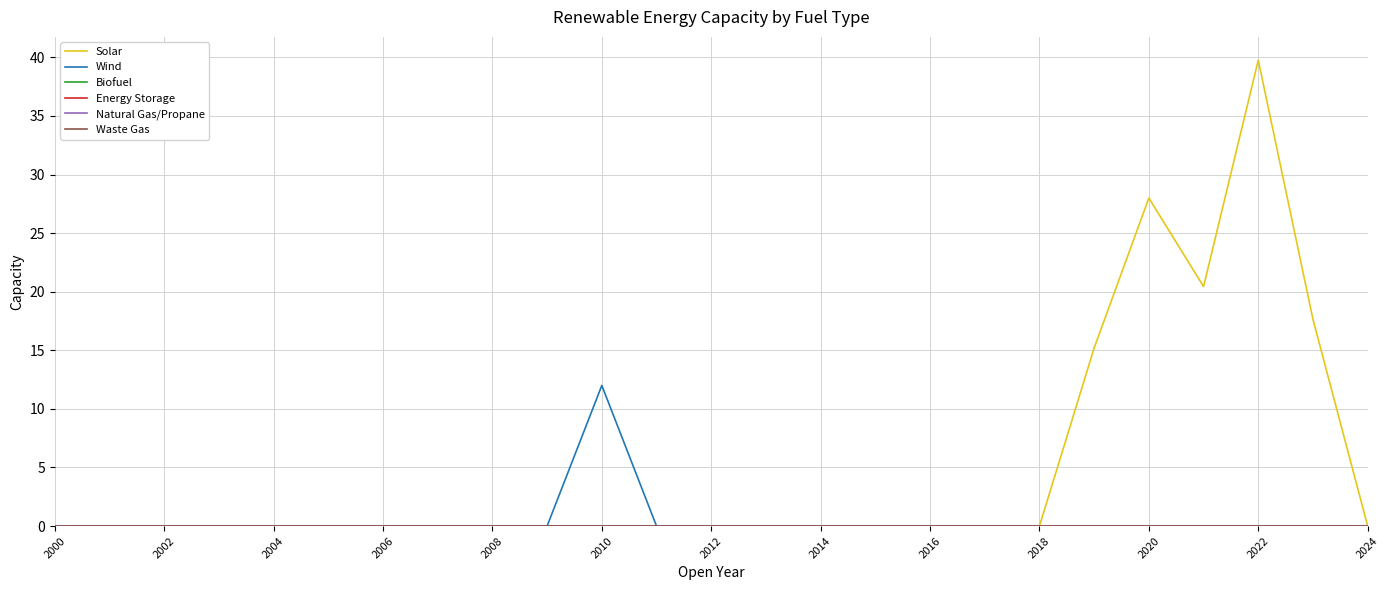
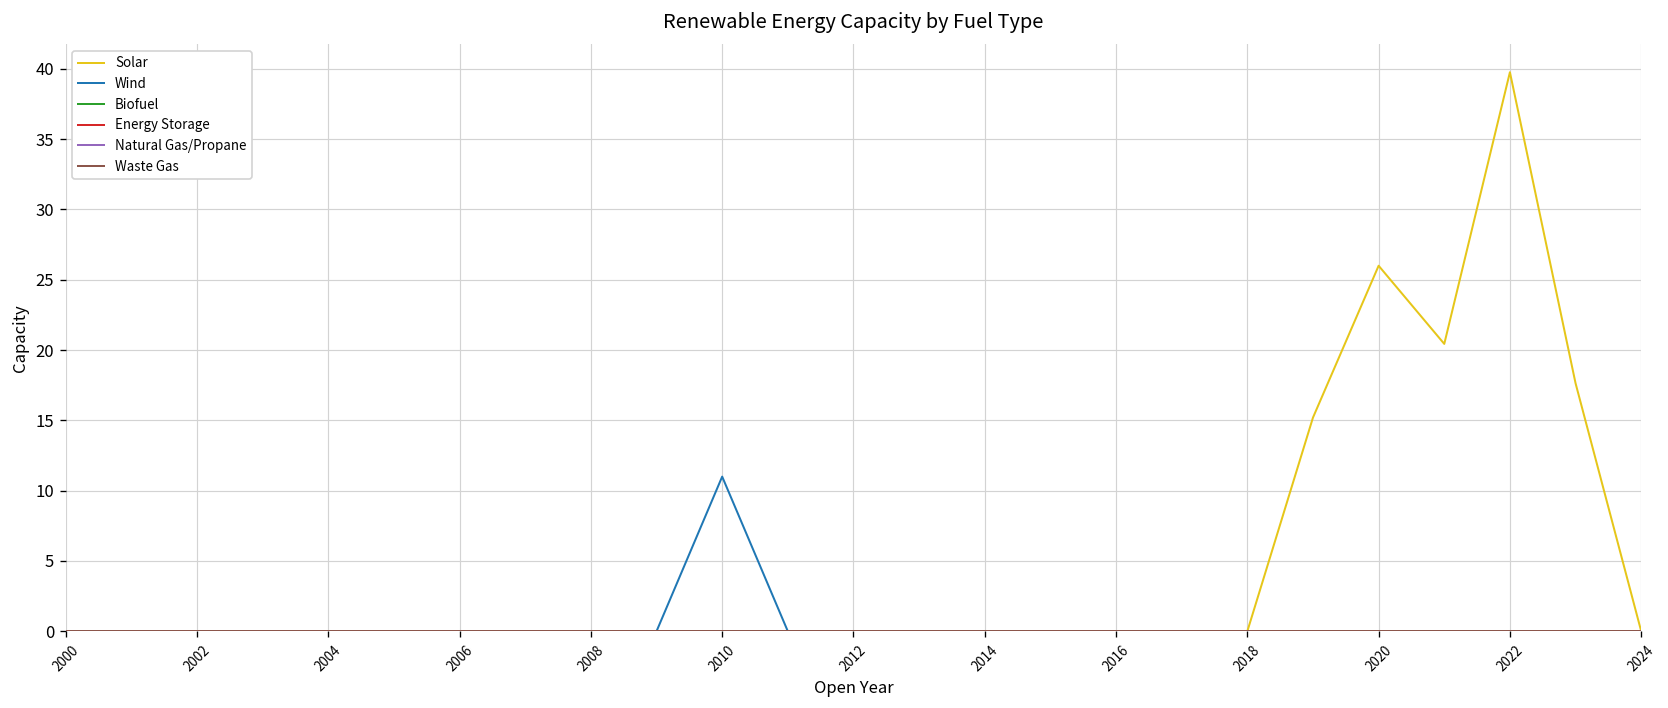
Wind, 2010: 12 -> 11
Solar, 2020: 28 -> 26
